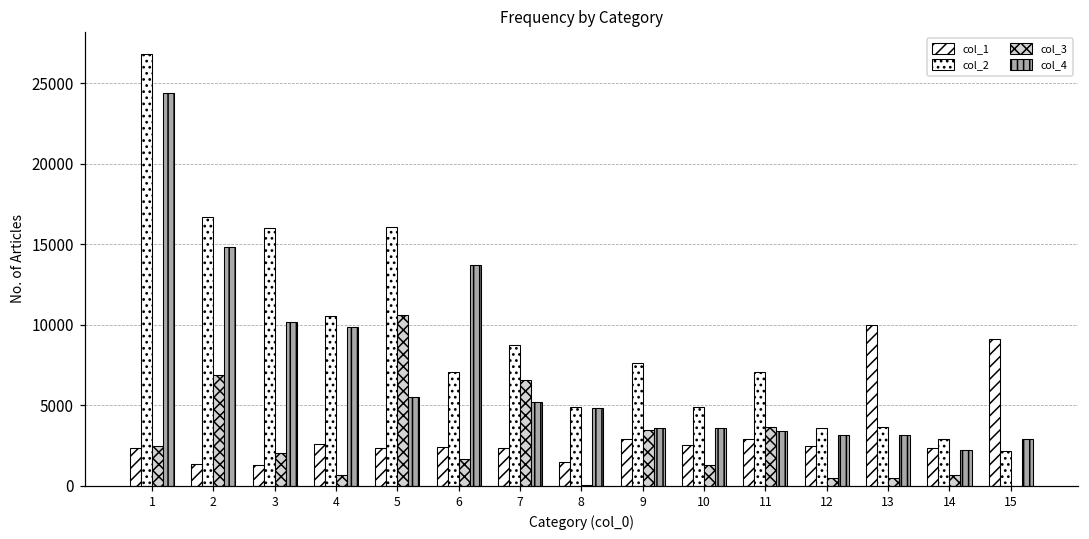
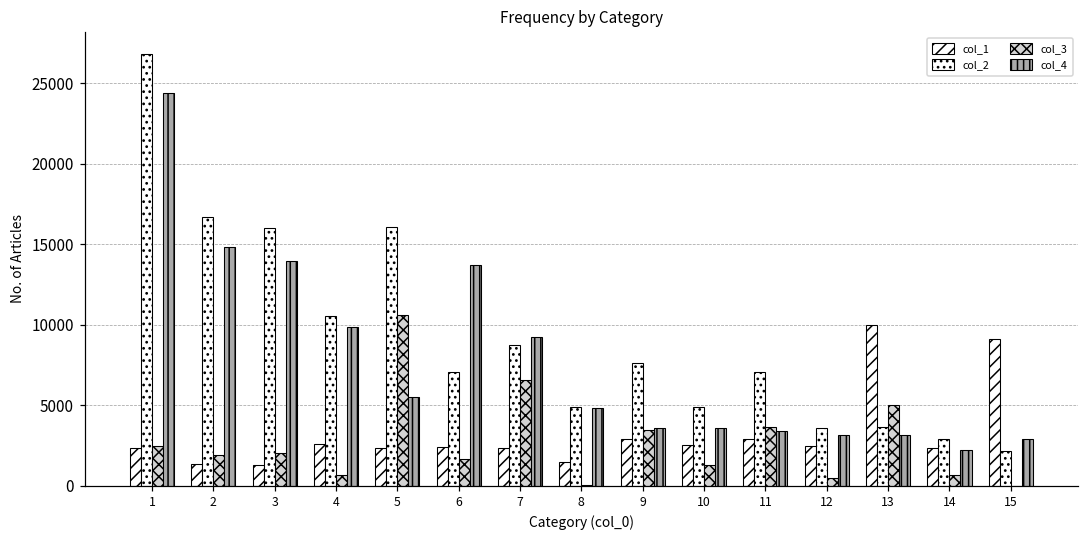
col_3, 2: 6900 -> 1900
col_4, 3: 10100 -> 14000
col_4, 7: 5200 -> 9200
col_3, 13: 500 -> 5000
